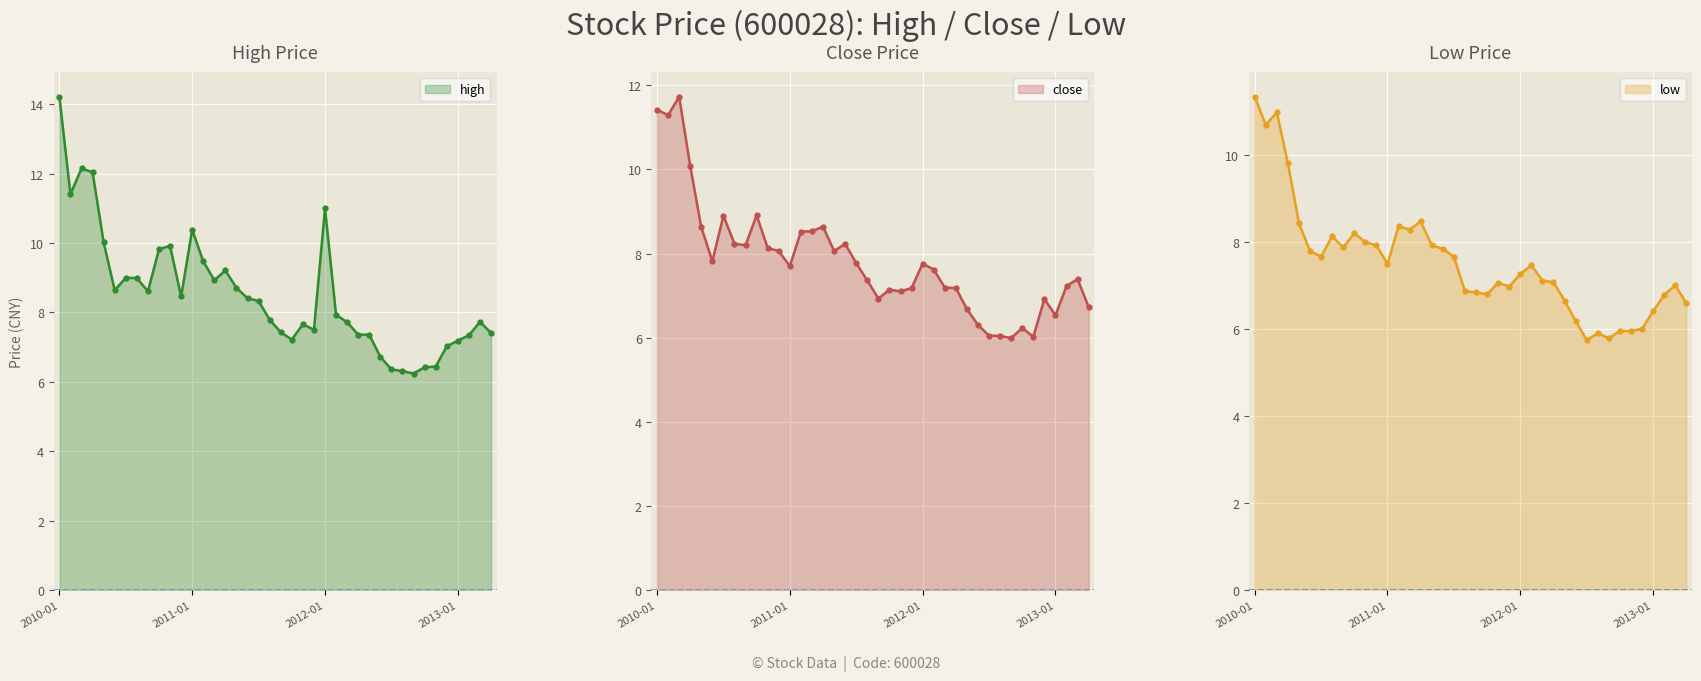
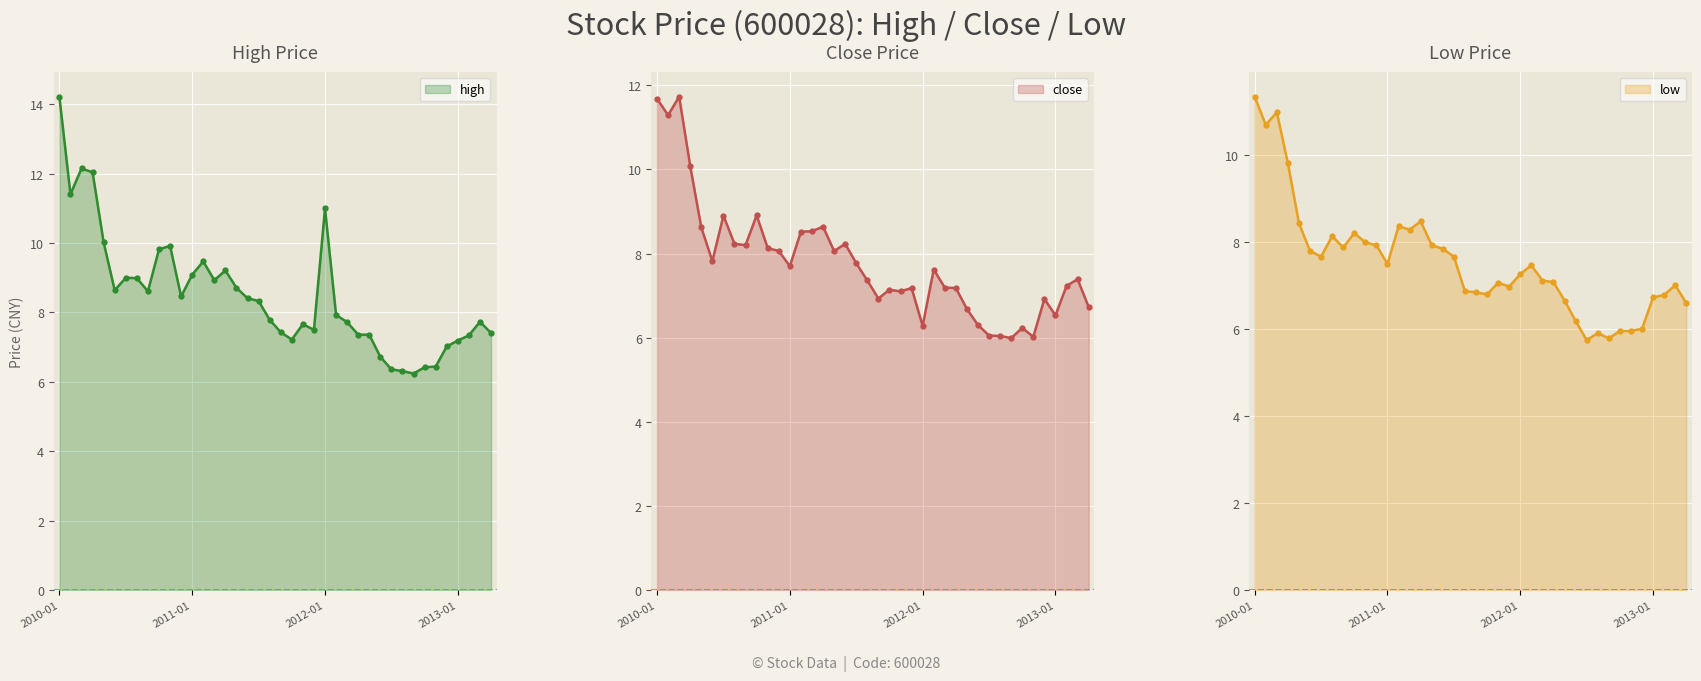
High Price, 2011-01: 10.4 -> 9.1
Close Price, 2010-01: 11.4 -> 11.7
Close Price, 2012-01: 7.8 -> 6.3
Low Price, 2013-01: 6.4 -> 6.7
